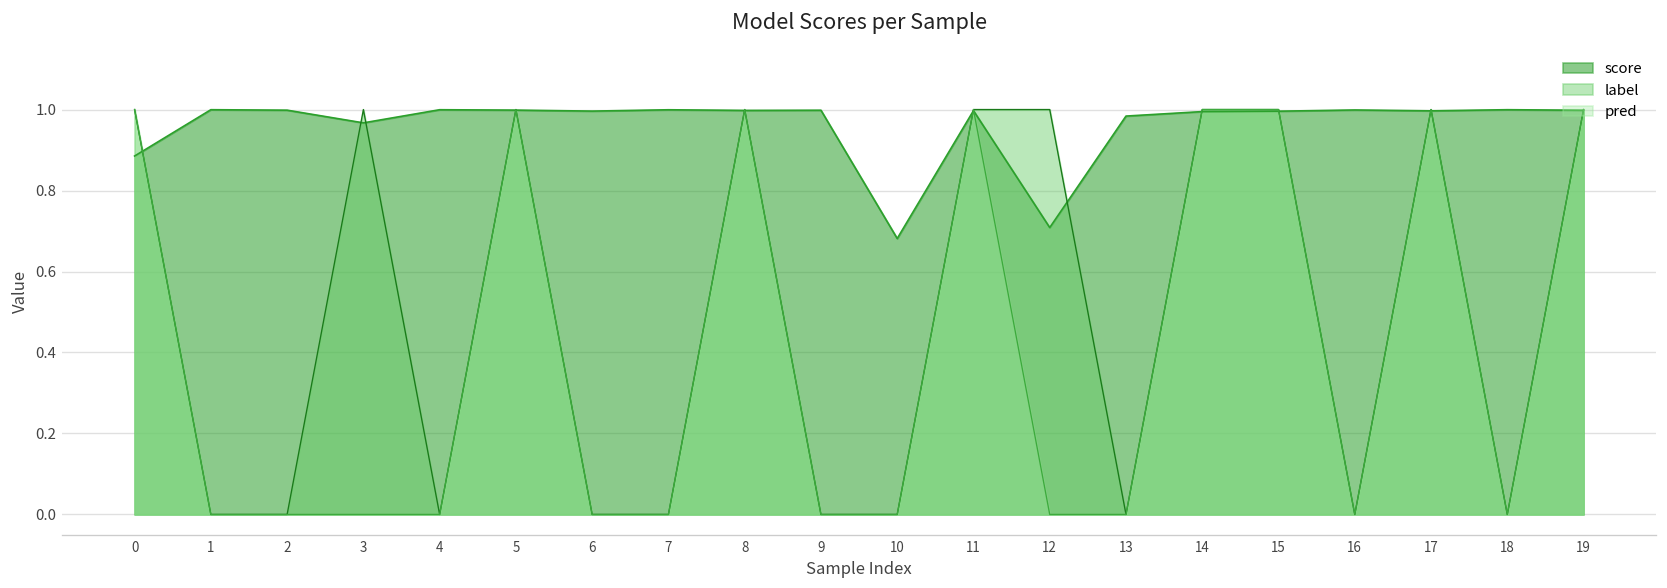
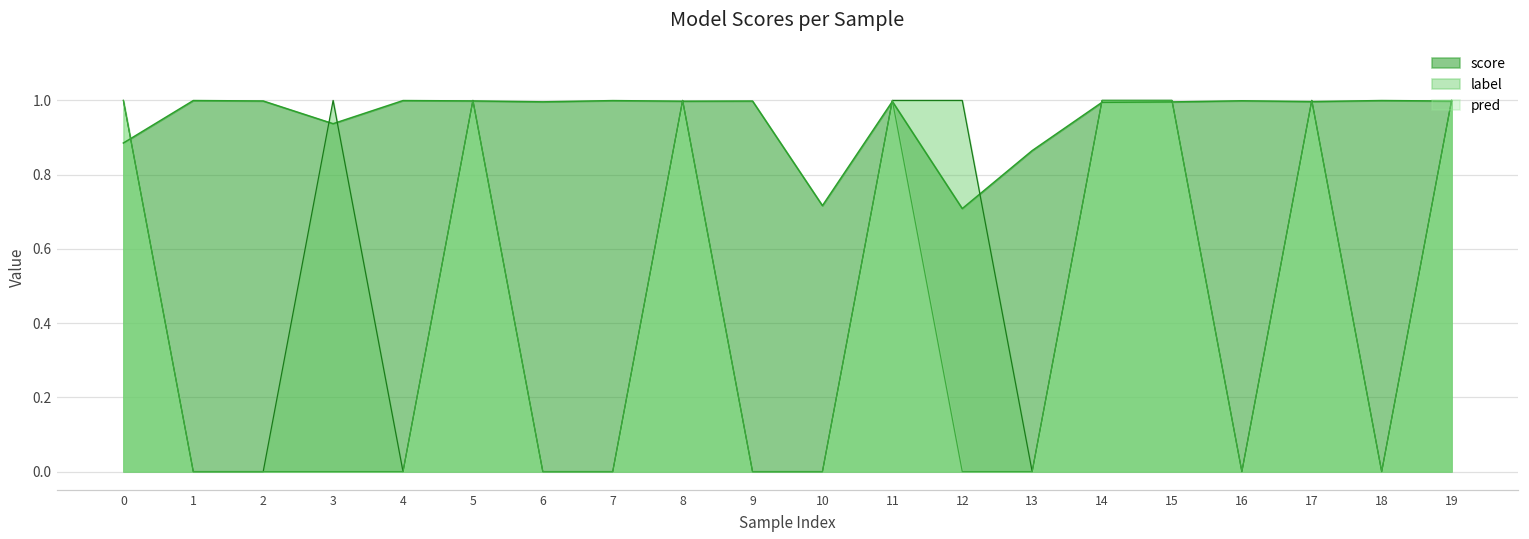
score, 3: 0.97 -> 0.94
score, 10: 0.68 -> 0.72
score, 13: 0.98 -> 0.86
